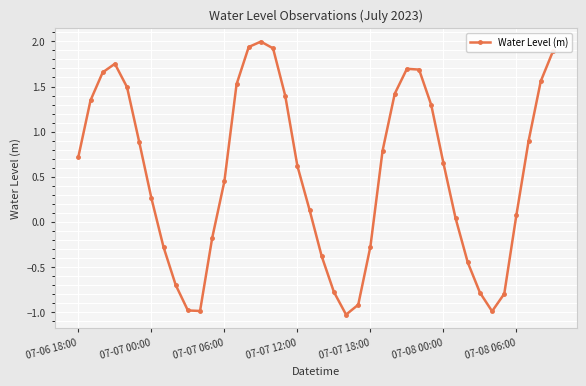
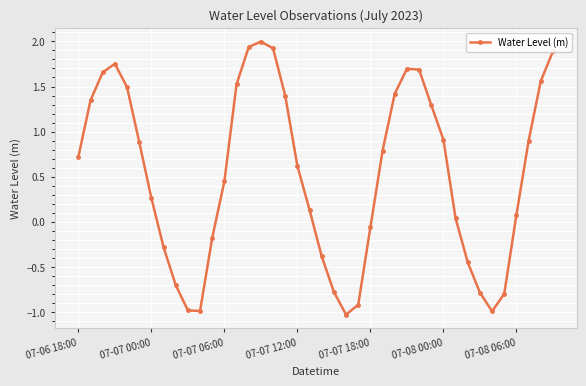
07-07 18:00: -0.3 -> -0.1
07-08 00:00: 0.7 -> 0.9
